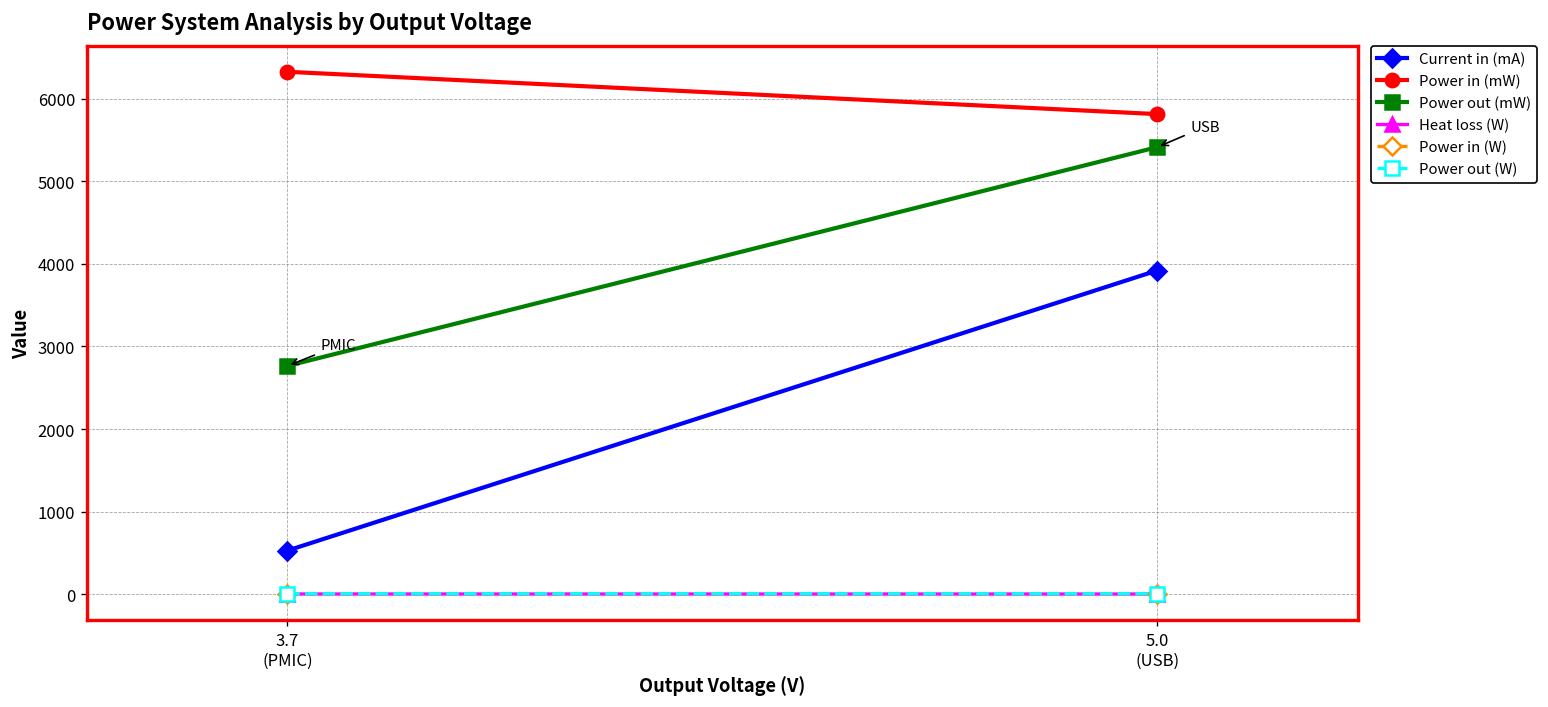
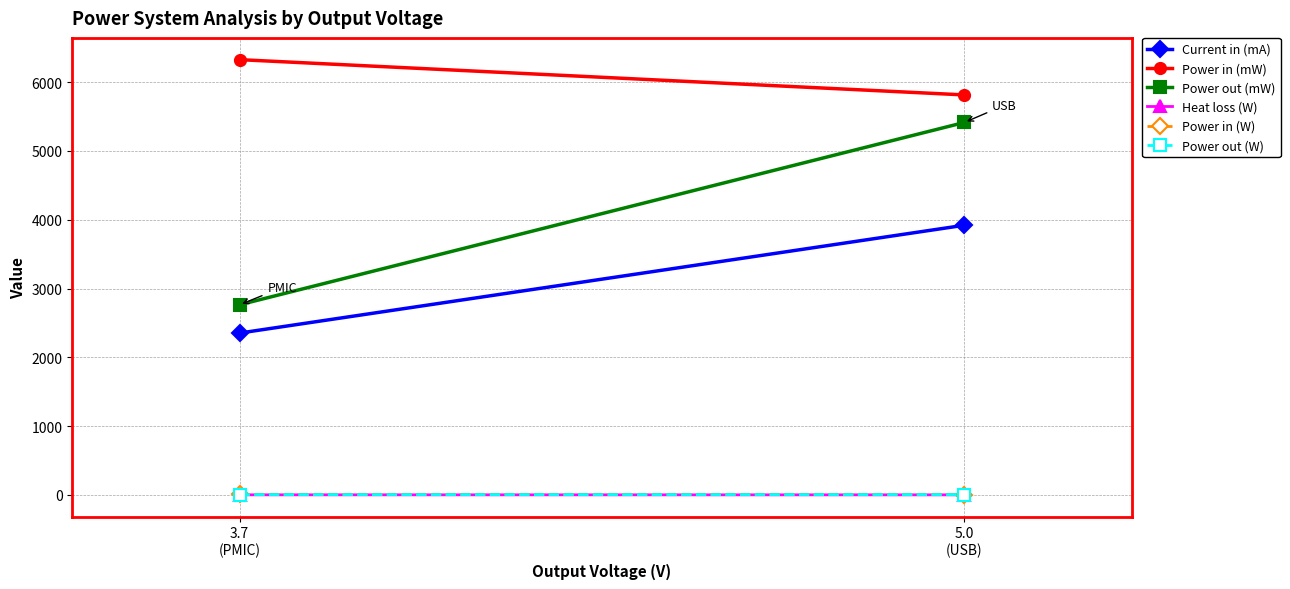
Current in (mA), 3.7 (PMIC): 500 -> 2400
